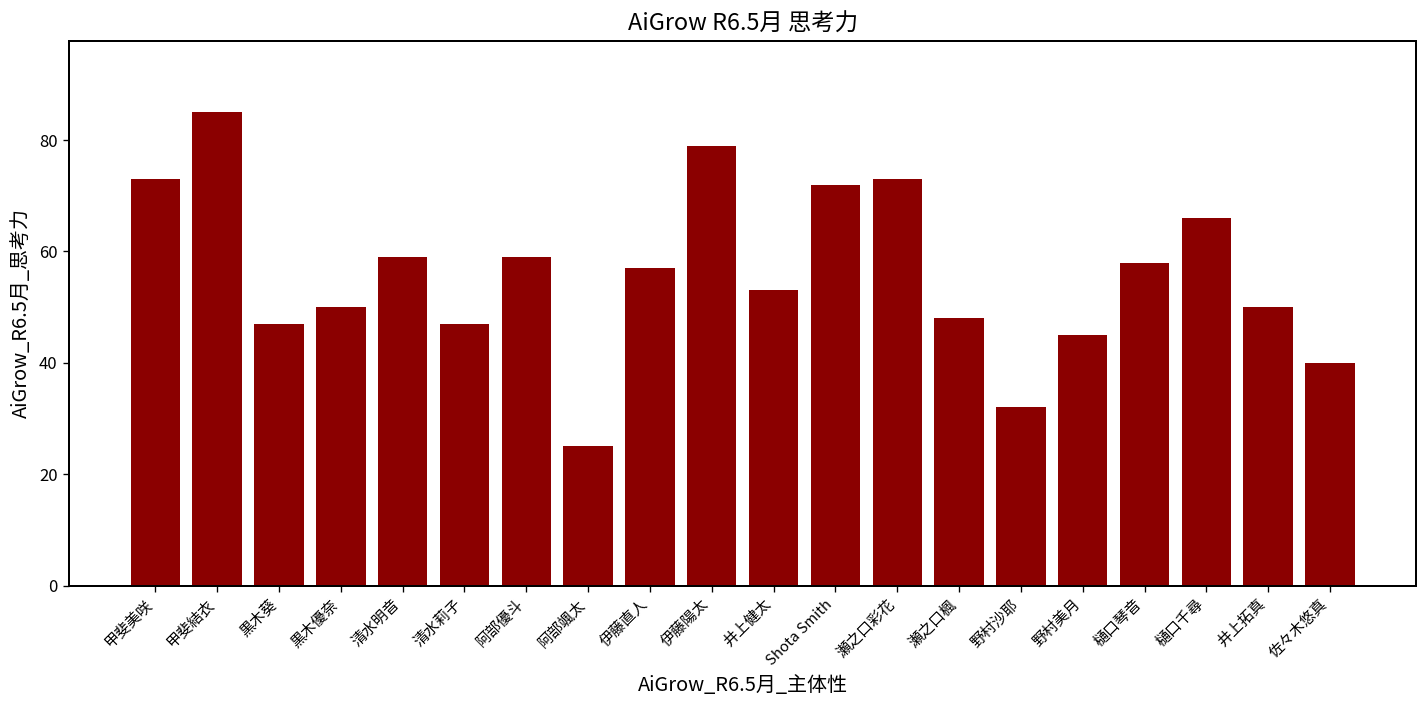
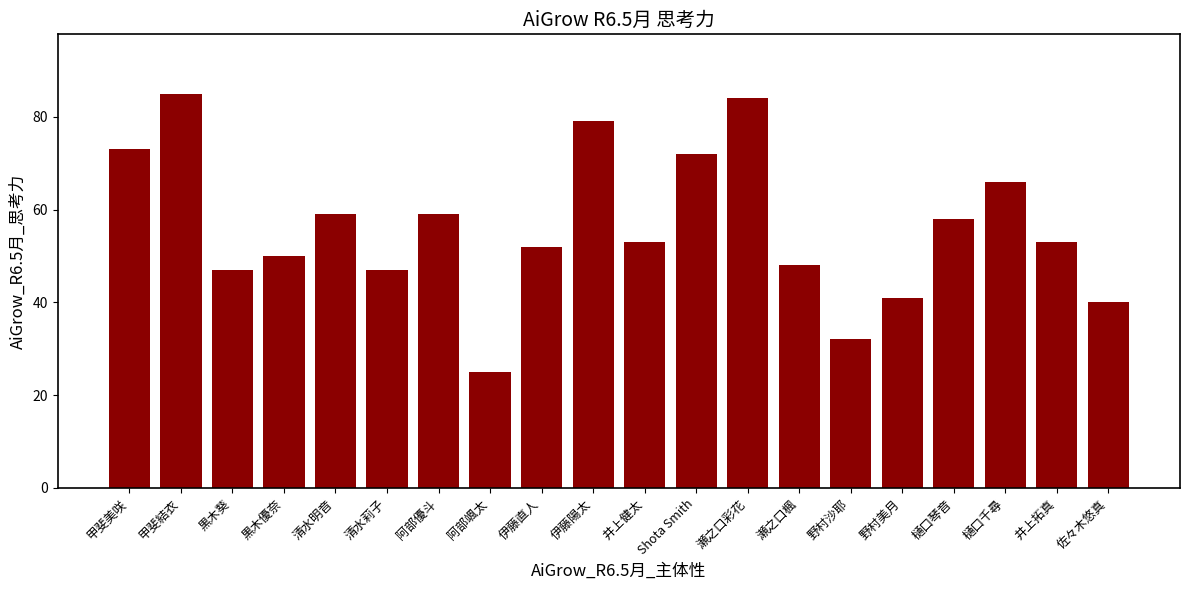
伊藤直人: 57 -> 52
瀬之口彩花: 73 -> 84
野村美月: 45 -> 41
井上拓真: 50 -> 53
